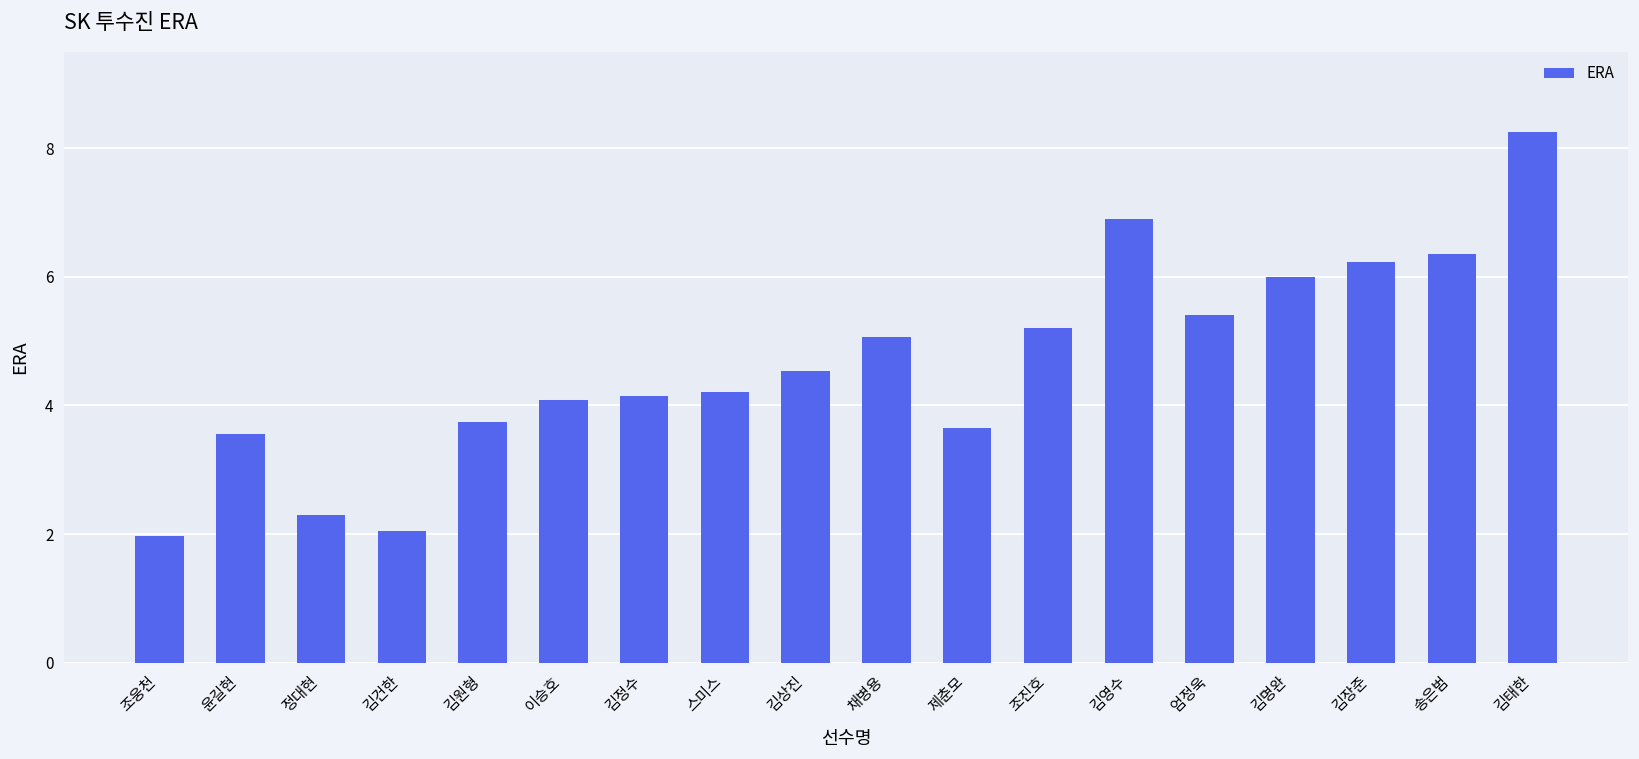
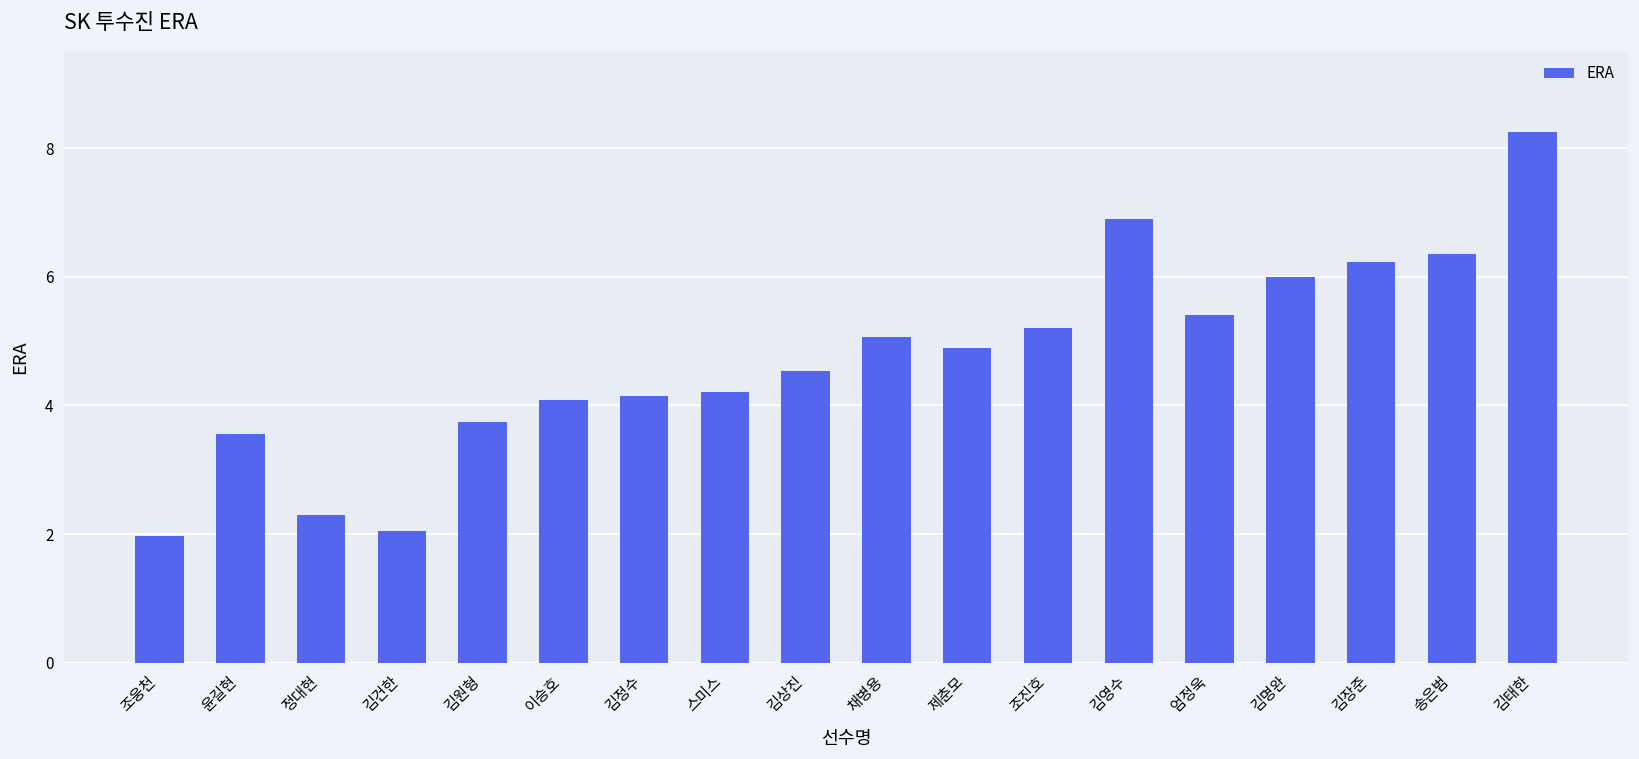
제춘모: 3.7 -> 4.9
